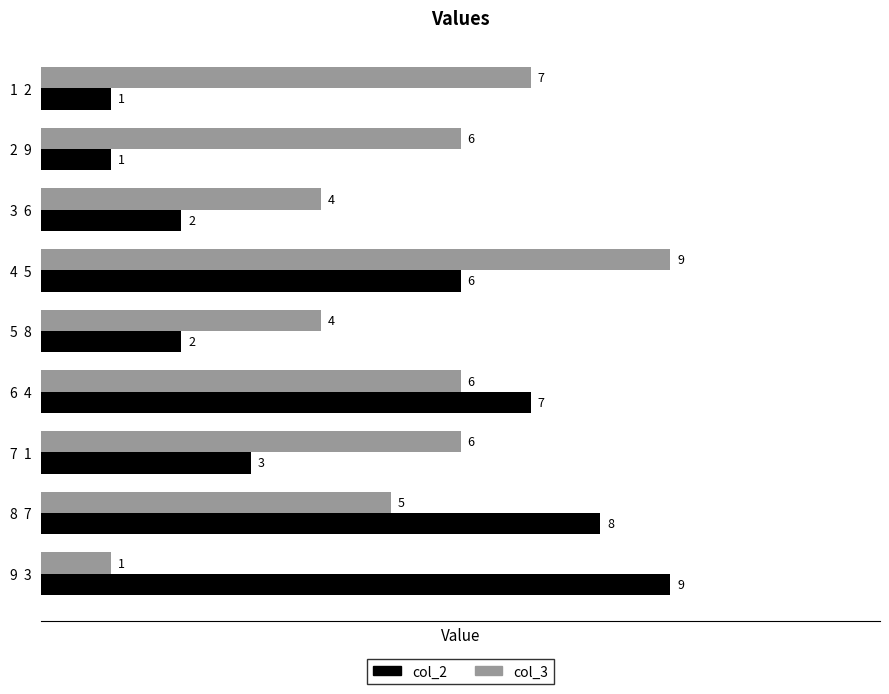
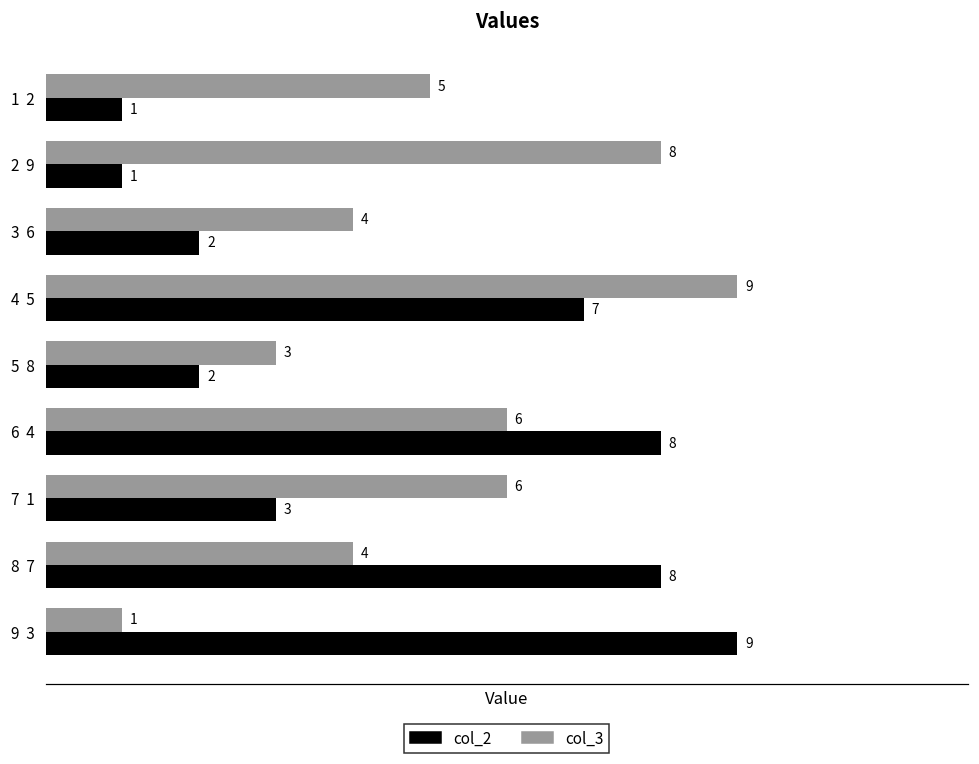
col_3, 1 2: 7 -> 5
col_3, 2 9: 6 -> 8
col_2, 4 5: 6 -> 7
col_3, 5 8: 4 -> 3
col_2, 6 4: 7 -> 8
col_3, 8 7: 5 -> 4
